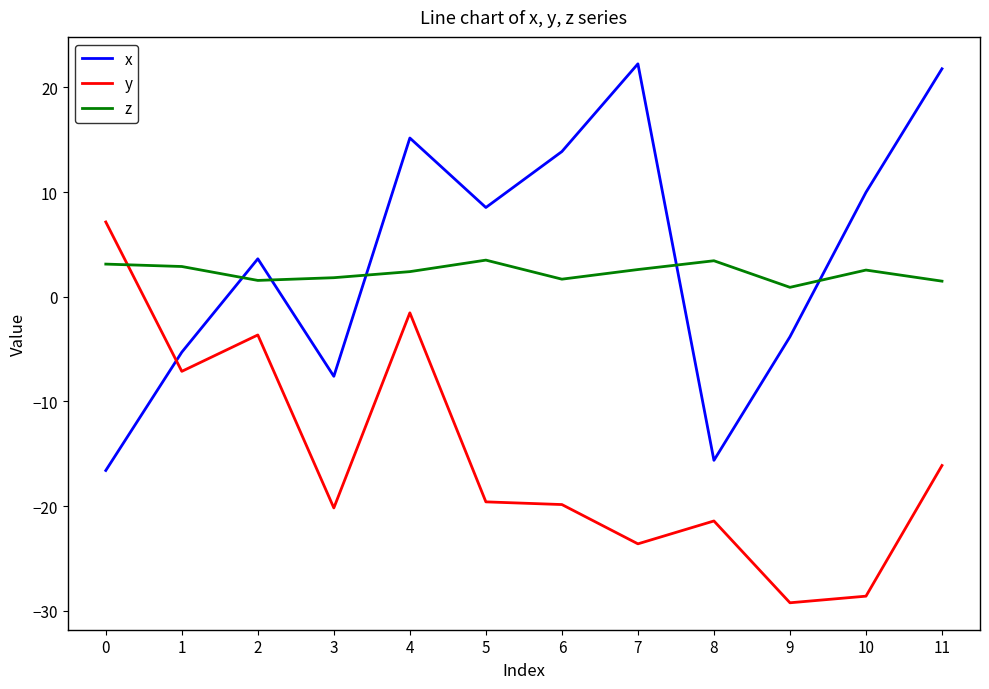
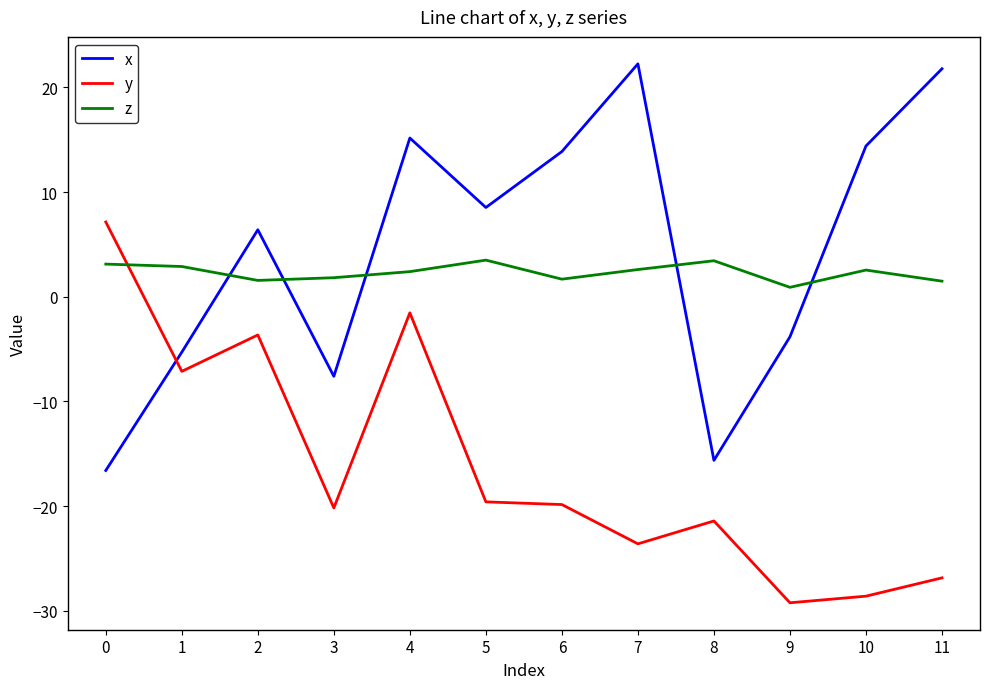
x, 2: 3.6 -> 6.4
x, 10: 10.0 -> 14.4
y, 11: -16.1 -> -26.9
